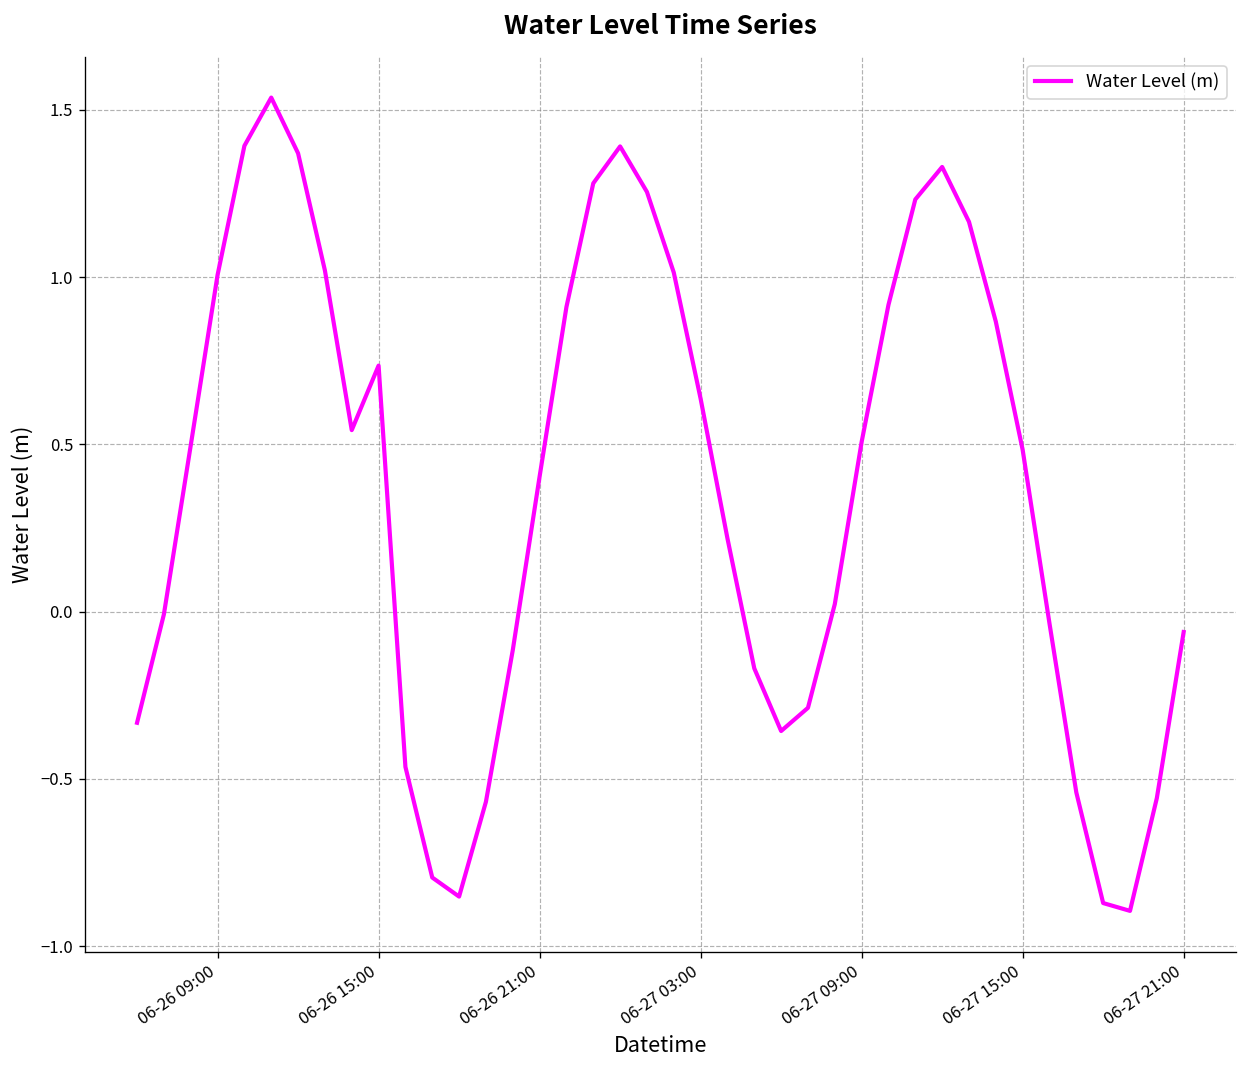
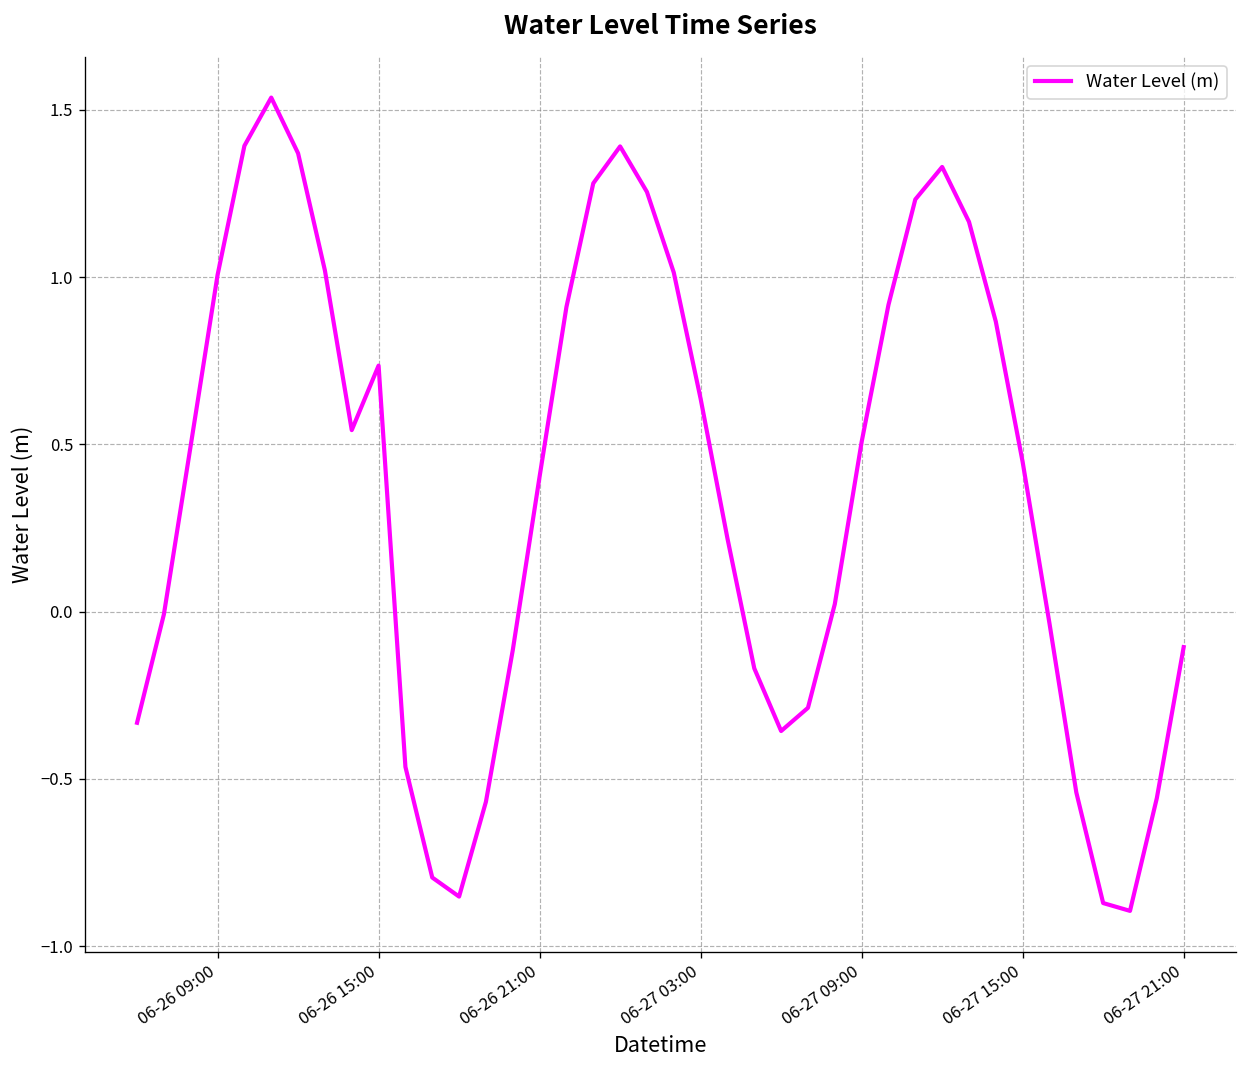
06-27 15:00: 0.48 -> 0.45
06-27 21:00: -0.06 -> -0.11
